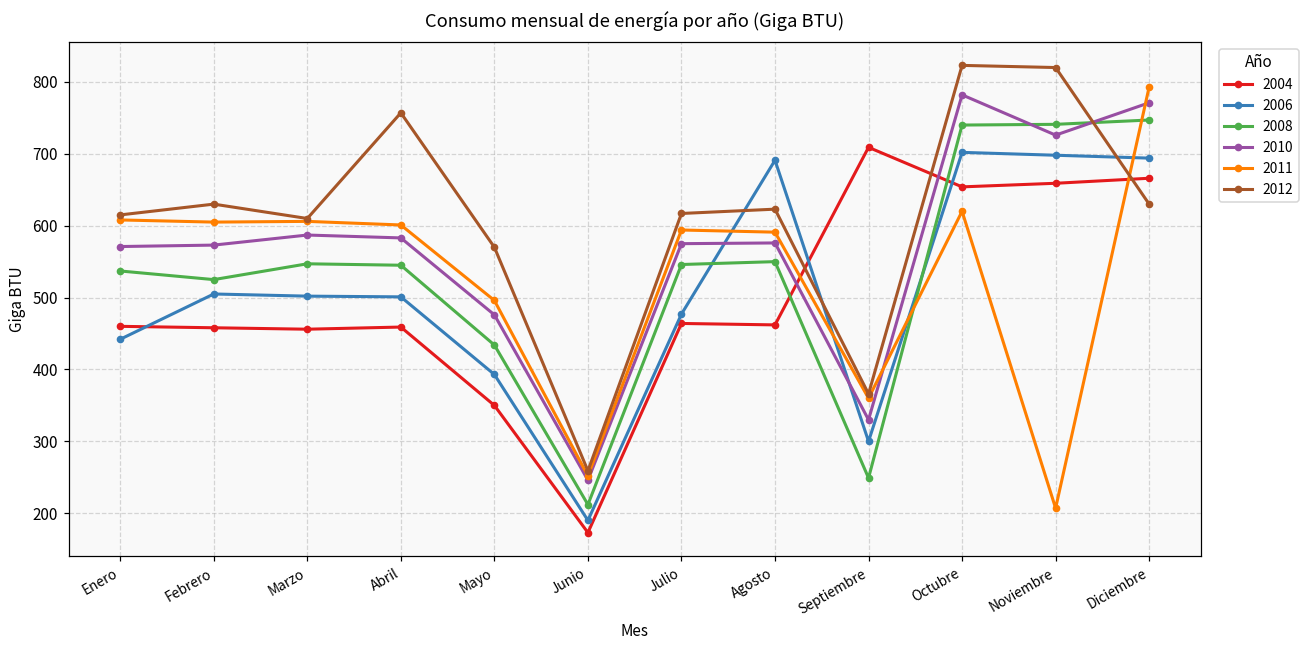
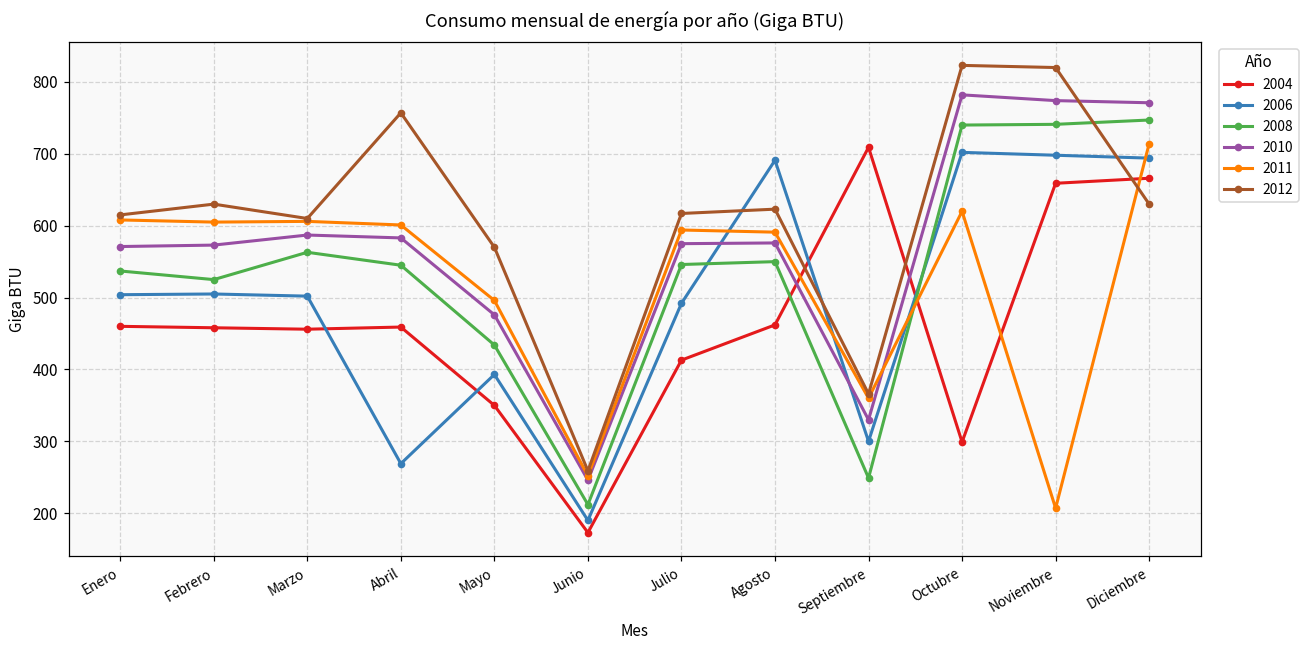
2006, Enero: 440 -> 500
2008, Marzo: 550 -> 560
2006, Abril: 500 -> 270
2004, Julio: 460 -> 410
2006, Julio: 480 -> 490
2004, Octubre: 650 -> 300
2010, Noviembre: 730 -> 770
2011, Diciembre: 790 -> 710
